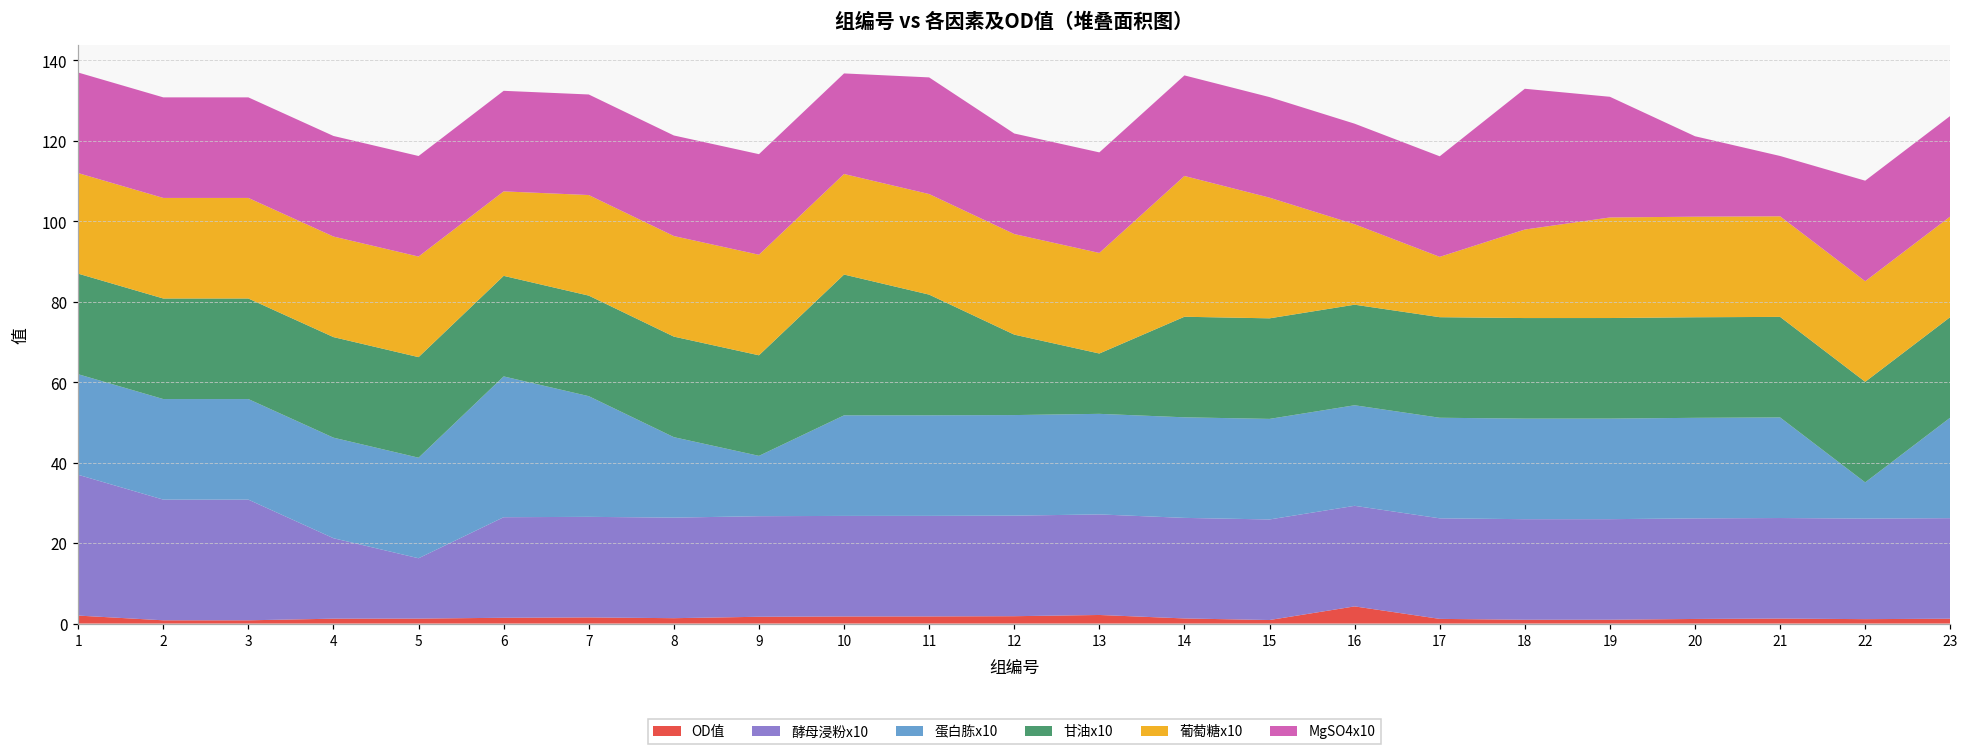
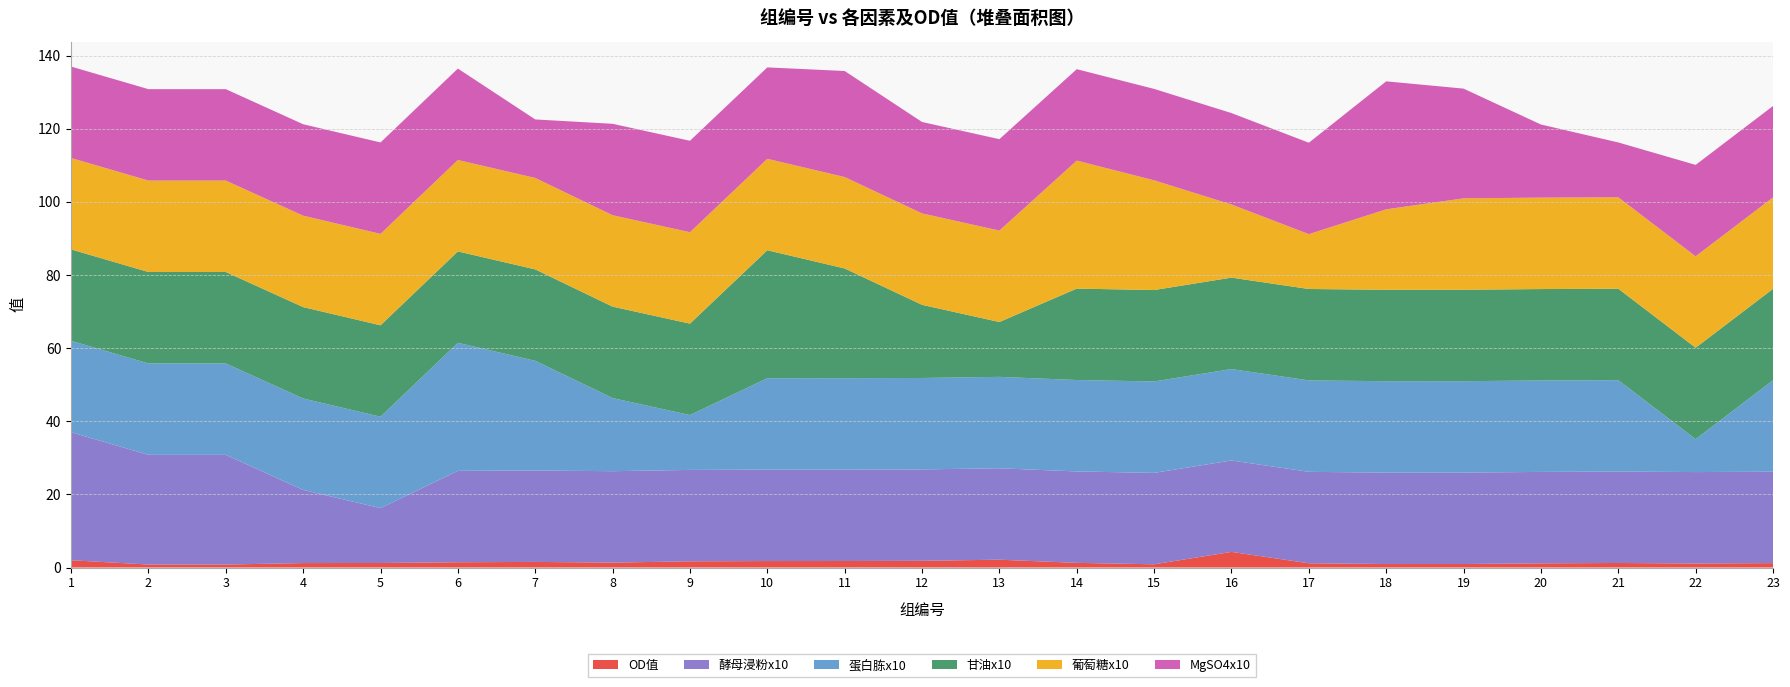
葡萄糖x10, 6: 21 -> 25
MgSO4x10, 7: 25 -> 16
